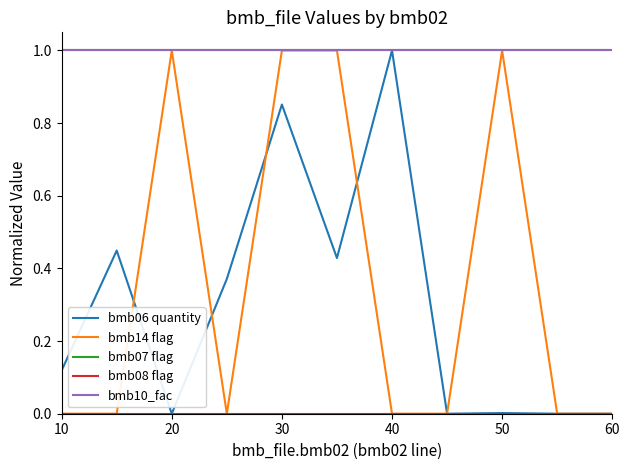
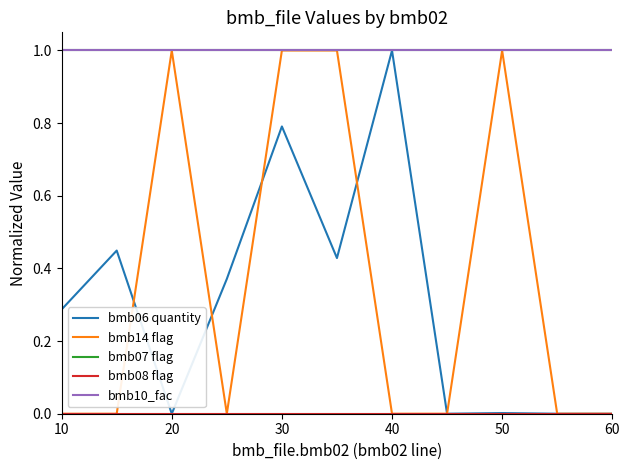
bmb06 quantity, 10: 0.12 -> 0.29
bmb06 quantity, 30: 0.85 -> 0.79
